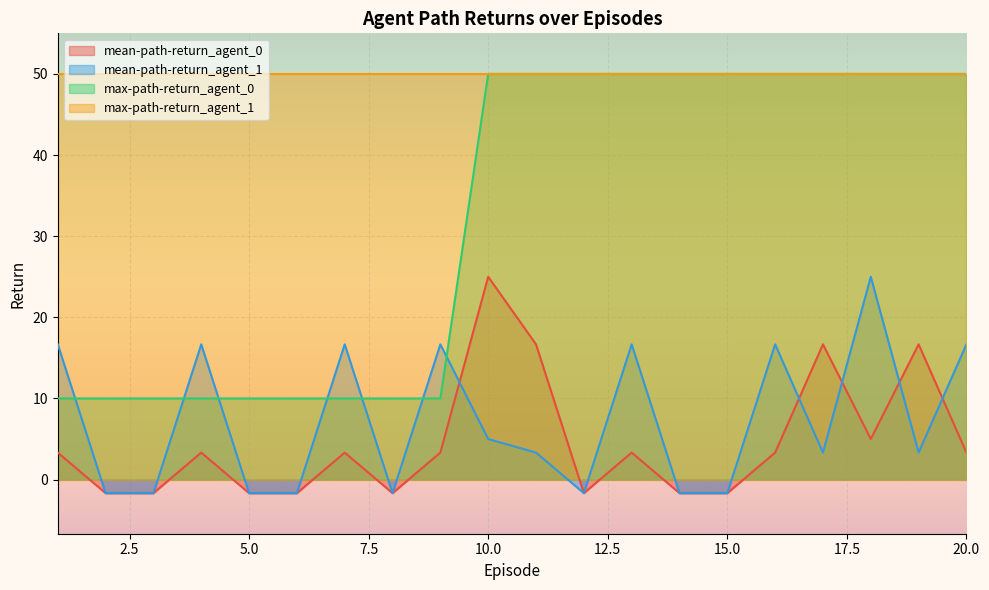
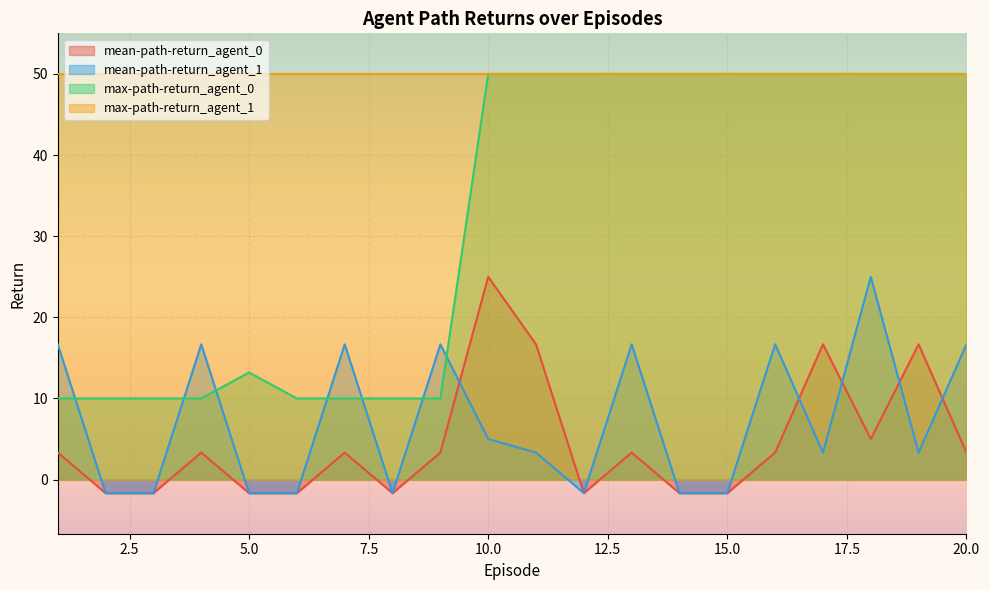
max-path-return_agent_0, 5.0: 10 -> 13
